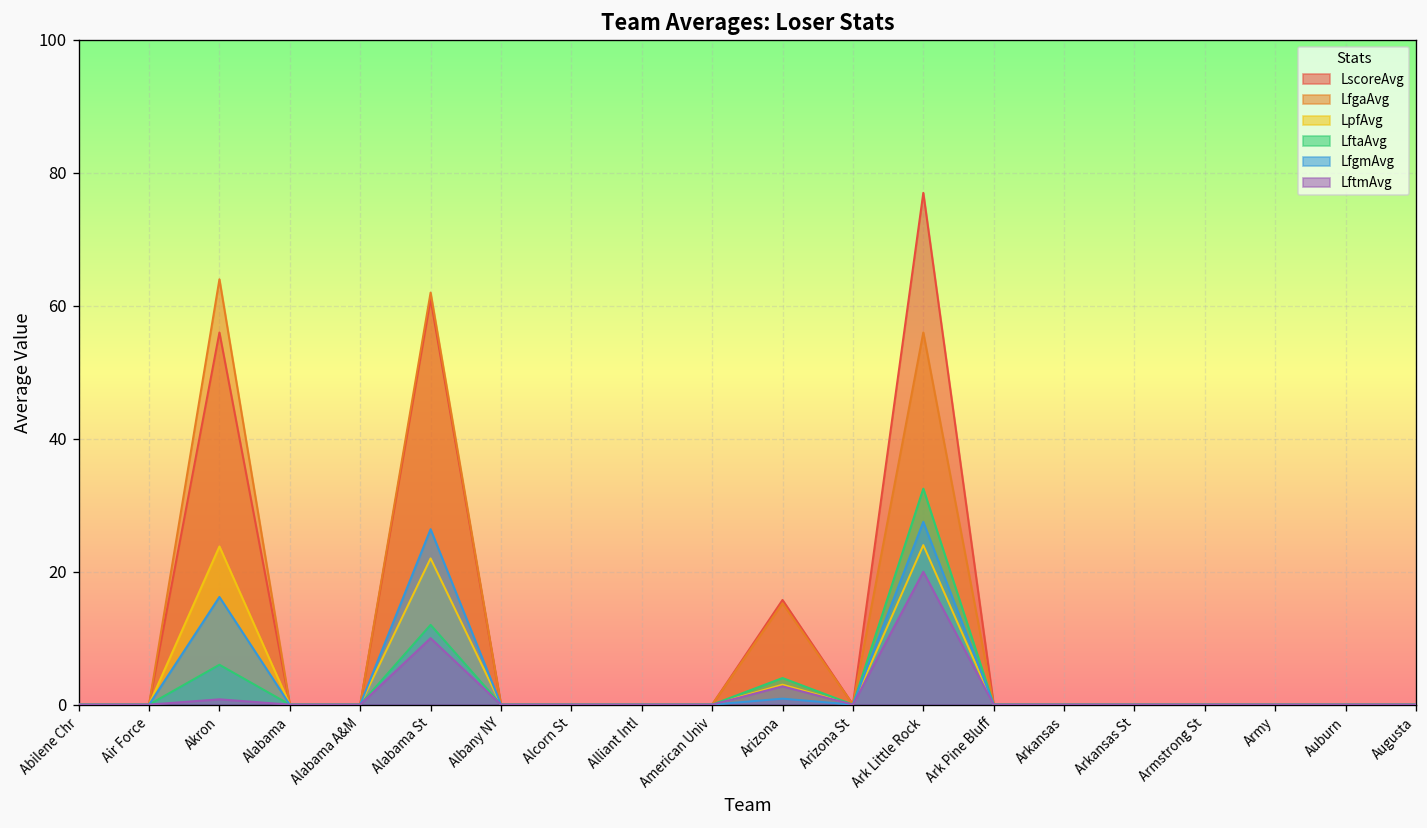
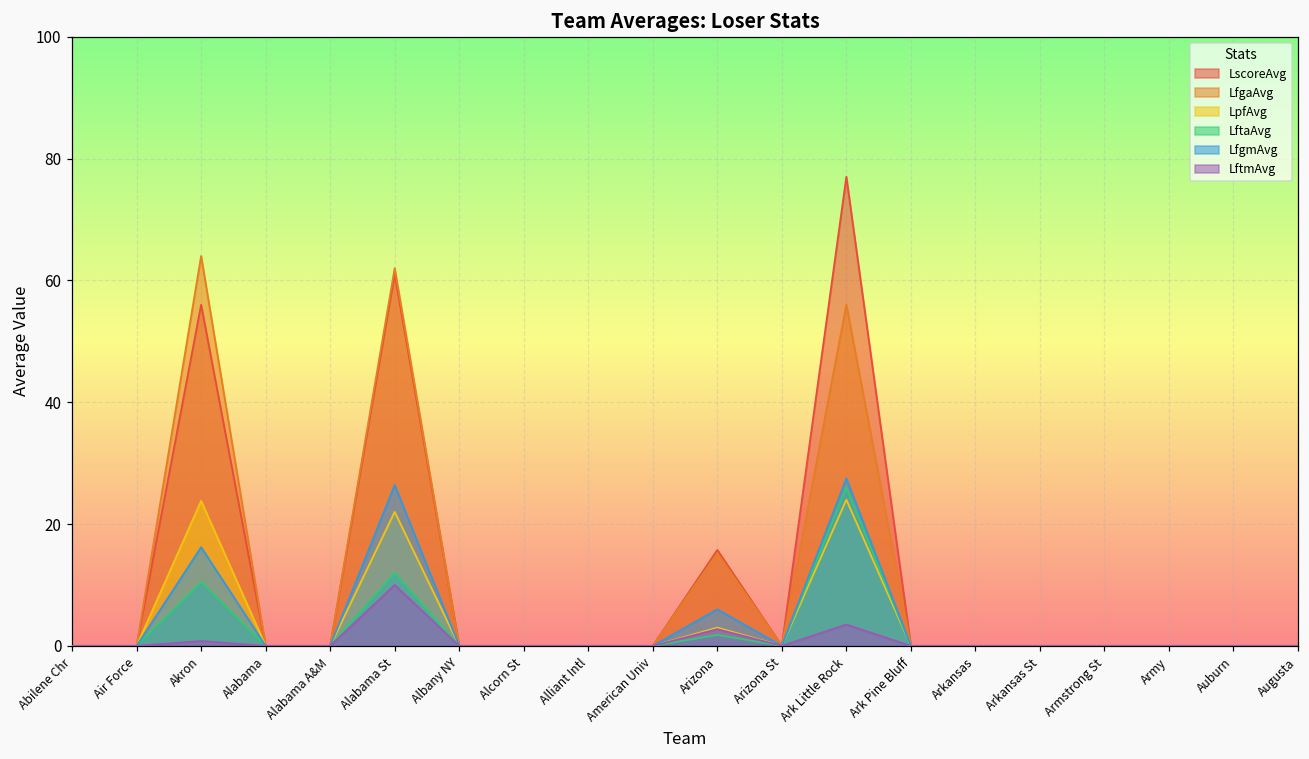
LftaAvg, Akron: 6 -> 11
LftaAvg, Arizona: 4 -> 2
LfgmAvg, Arizona: 1 -> 6
LftaAvg, Ark Little Rock: 33 -> 26
LftmAvg, Ark Little Rock: 20 -> 4
